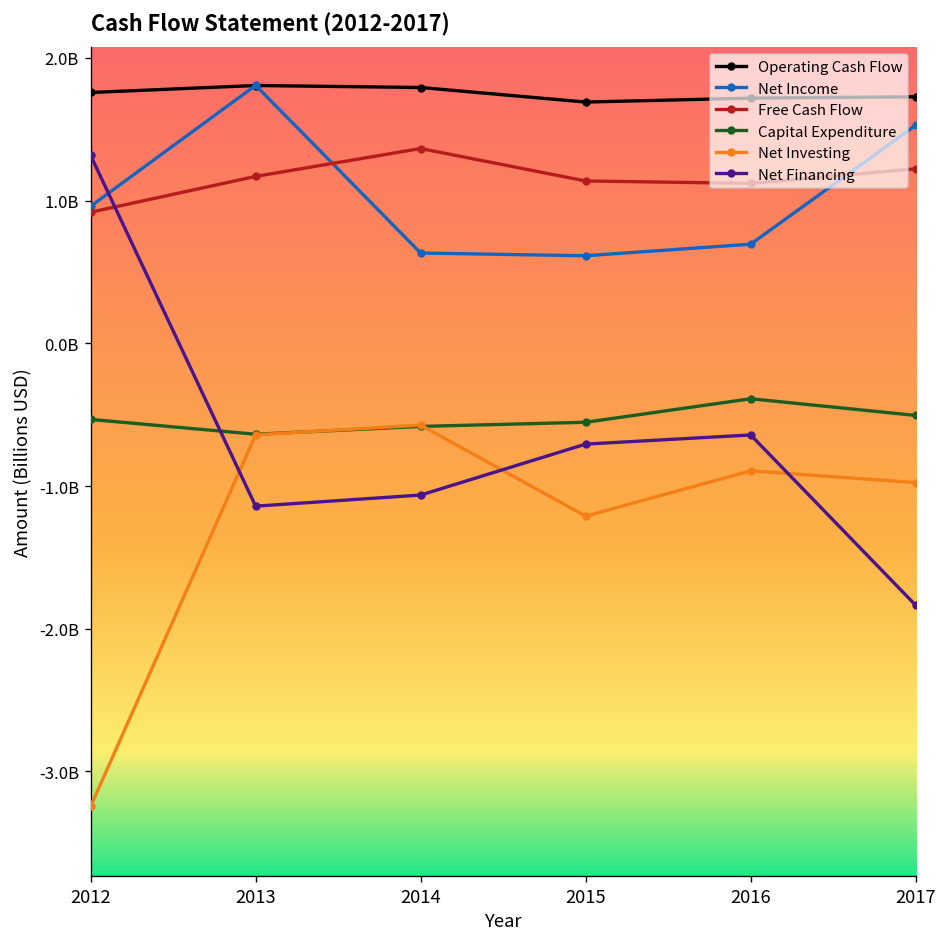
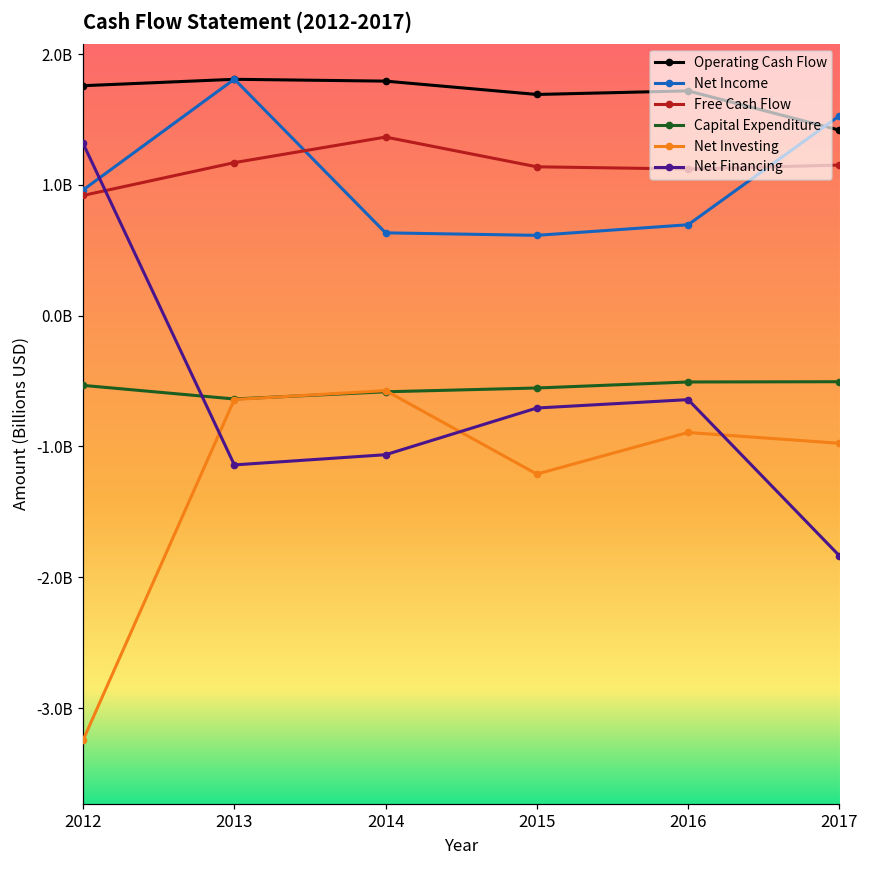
Capital Expenditure, 2016: -390000000 -> -510000000
Operating Cash Flow, 2017: 1730000000 -> 1420000000
Free Cash Flow, 2017: 1220000000 -> 1150000000
